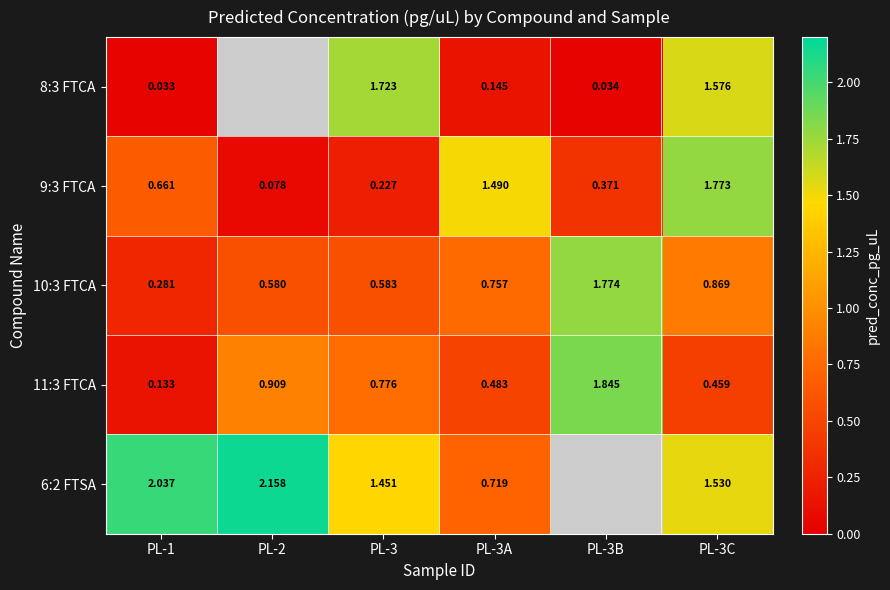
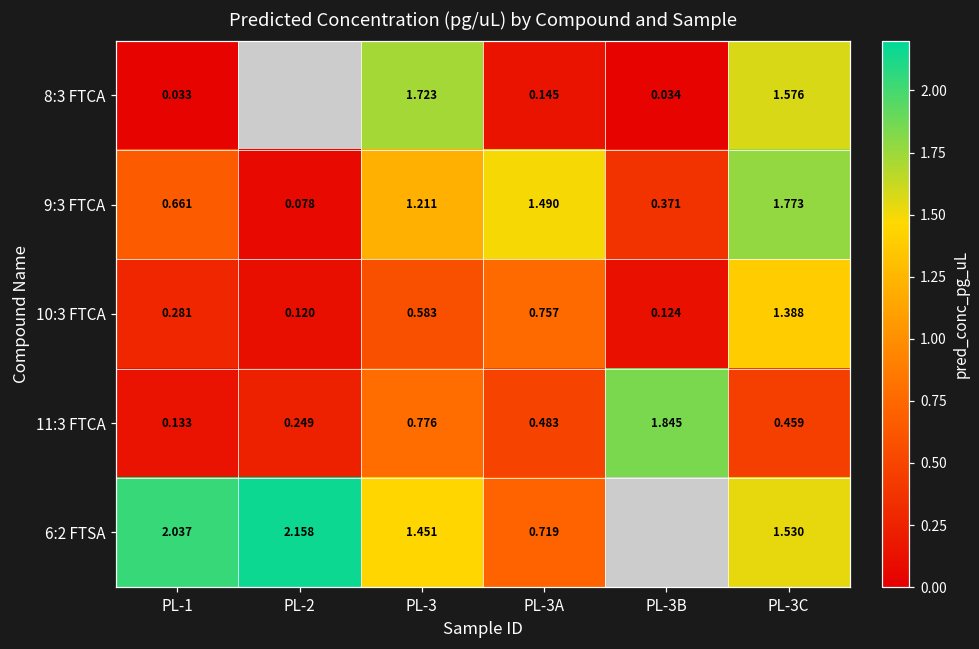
9:3 FTCA, PL-3: 0.227 -> 1.211
10:3 FTCA, PL-2: 0.580 -> 0.120
10:3 FTCA, PL-3B: 1.774 -> 0.124
10:3 FTCA, PL-3C: 0.869 -> 1.388
11:3 FTCA, PL-2: 0.909 -> 0.249
